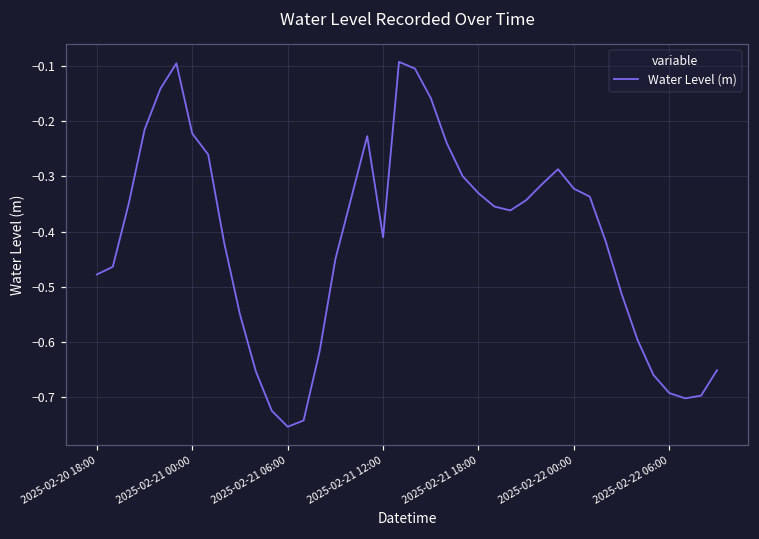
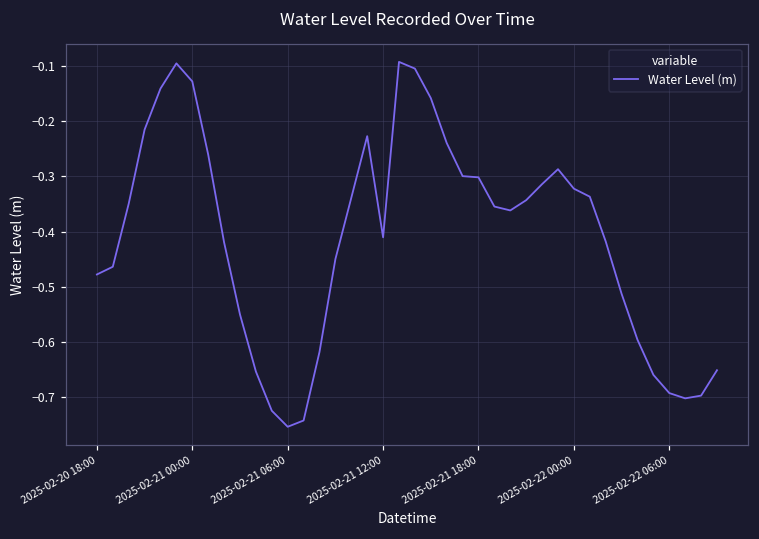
2025-02-21 00:00: -0.22 -> -0.13
2025-02-21 18:00: -0.33 -> -0.30
